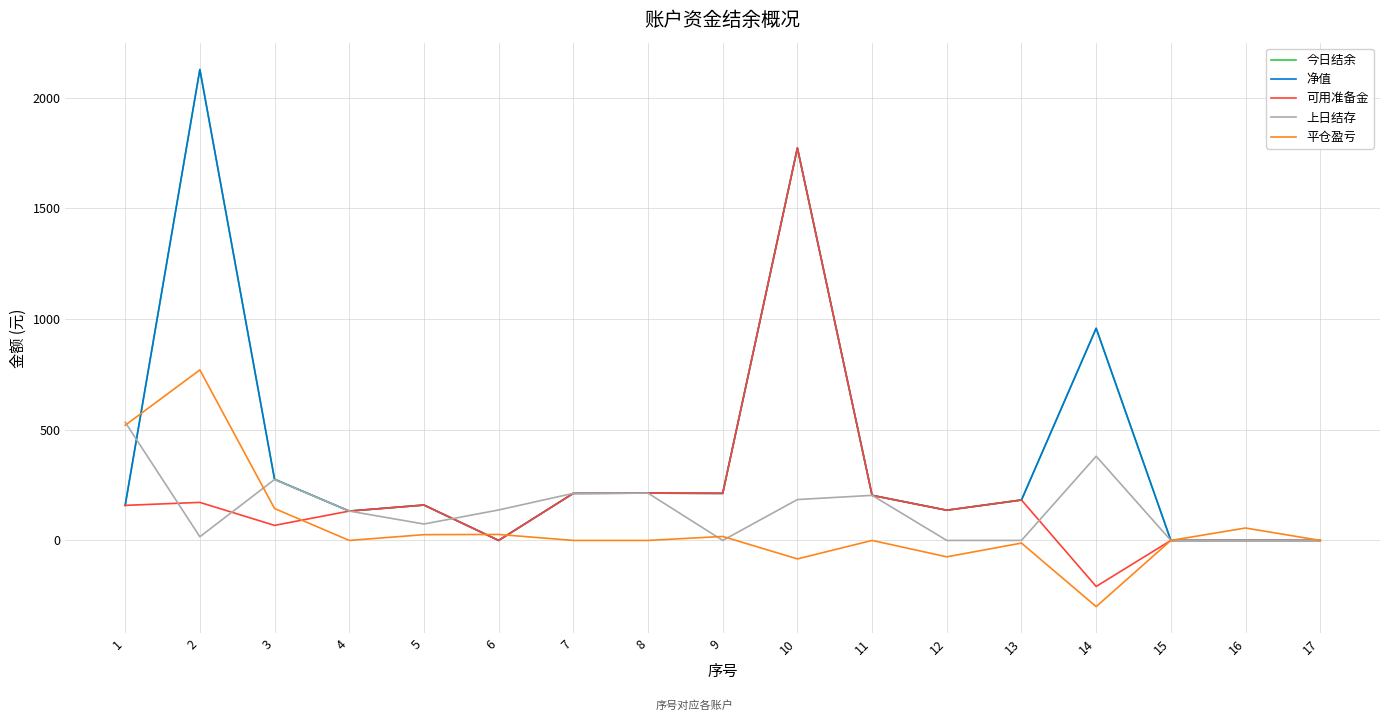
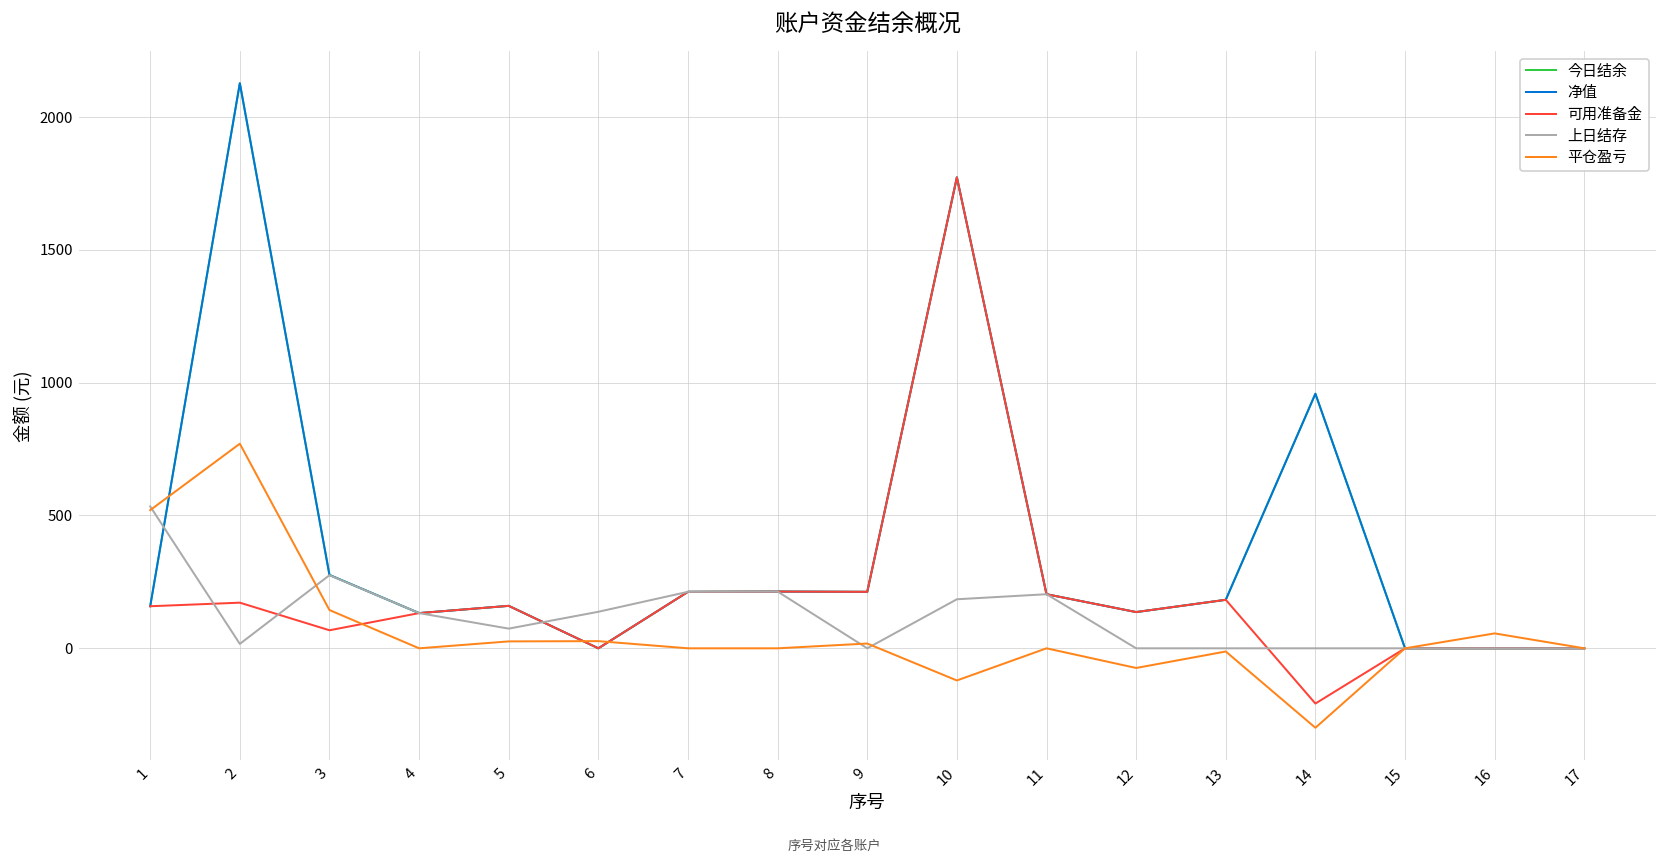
平仓盈亏, 10: -80 -> -120
上日结存, 14: 380 -> 0
